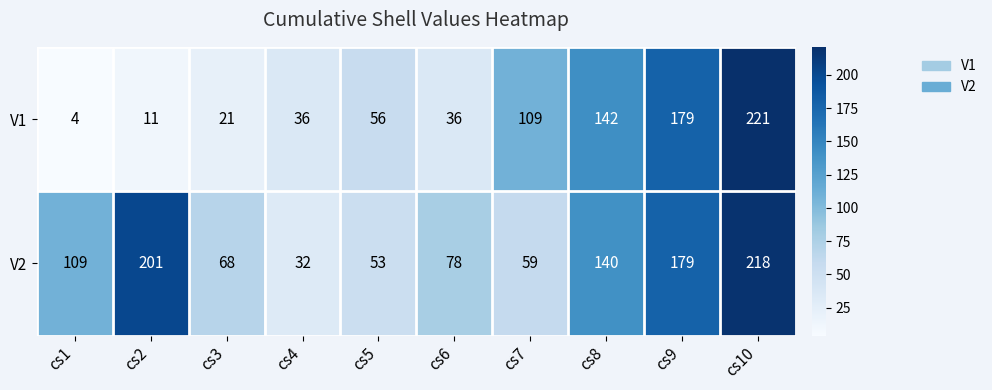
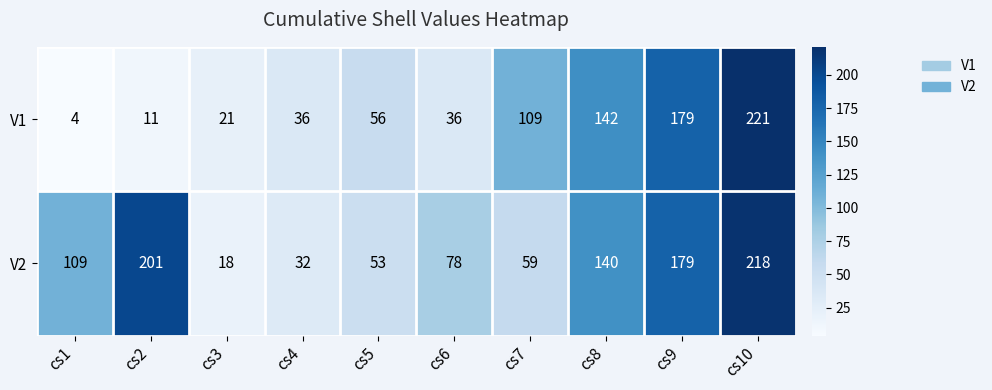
V2, cs3: 68 -> 18
